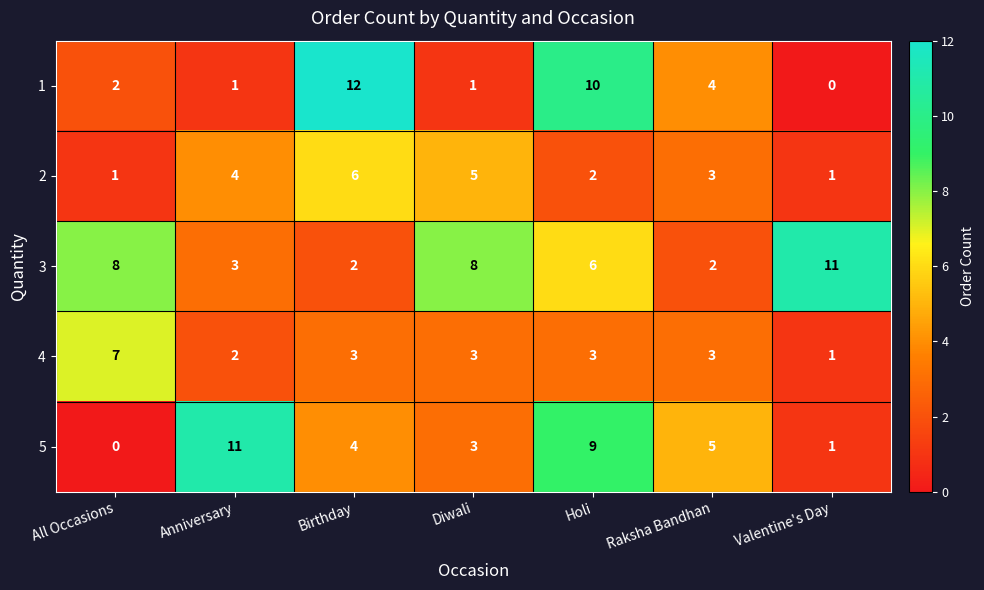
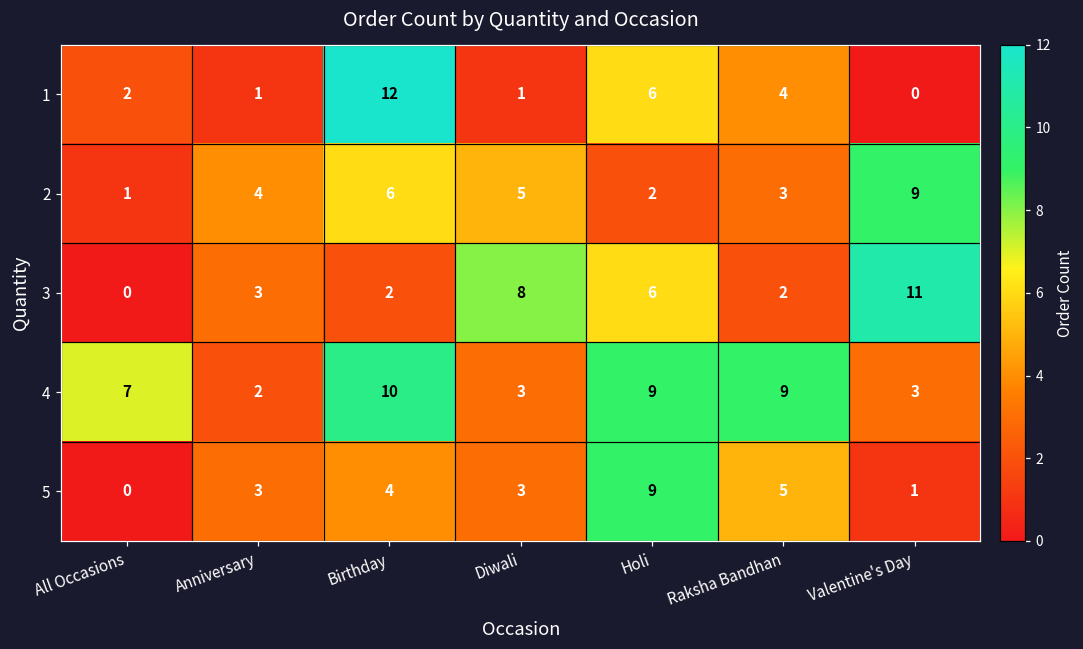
1, Holi: 10 -> 6
2, Valentine's Day: 1 -> 9
3, All Occasions: 8 -> 0
4, Birthday: 3 -> 10
4, Holi: 3 -> 9
4, Raksha Bandhan: 3 -> 9
4, Valentine's Day: 1 -> 3
5, Anniversary: 11 -> 3
